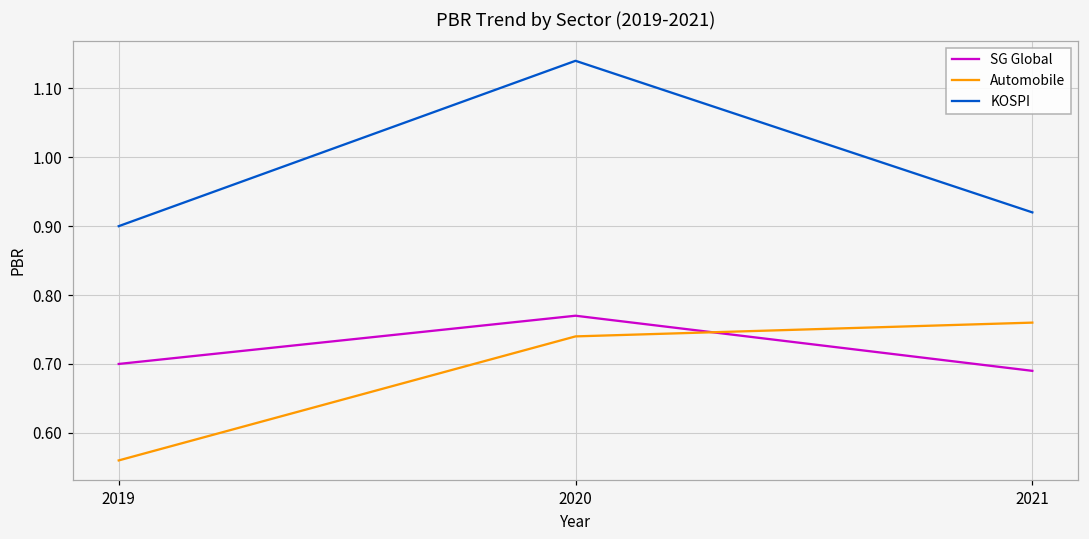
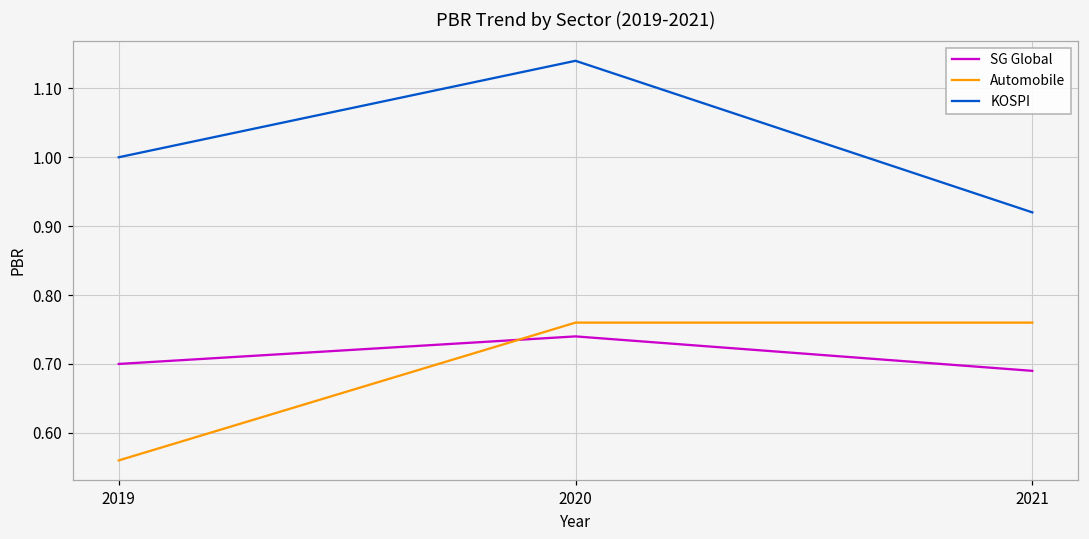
KOSPI, 2019: 0.9 -> 1.0
SG Global, 2020: 0.77 -> 0.74
Automobile, 2020: 0.74 -> 0.76
